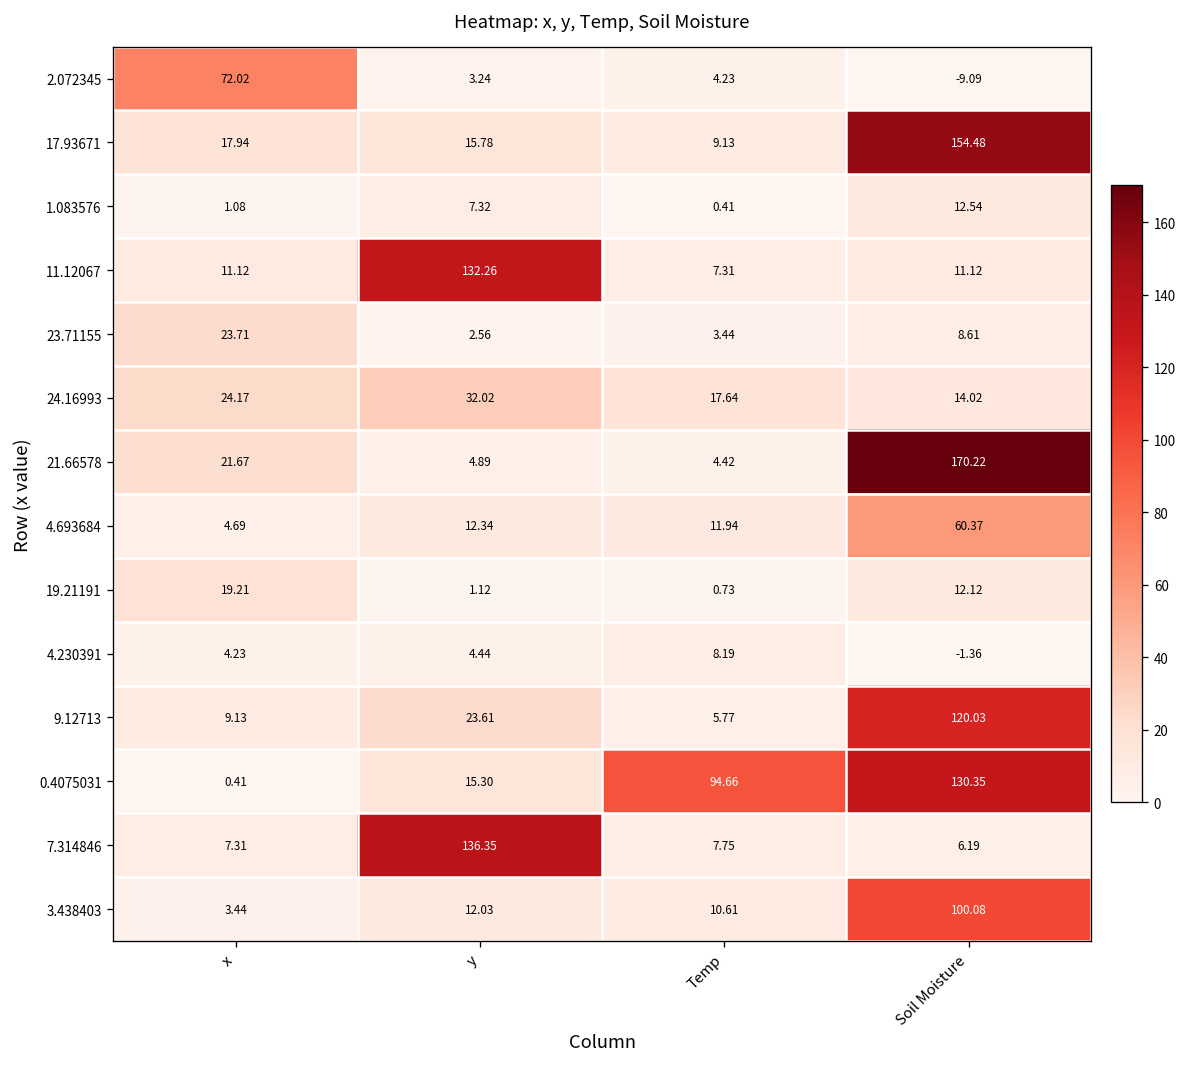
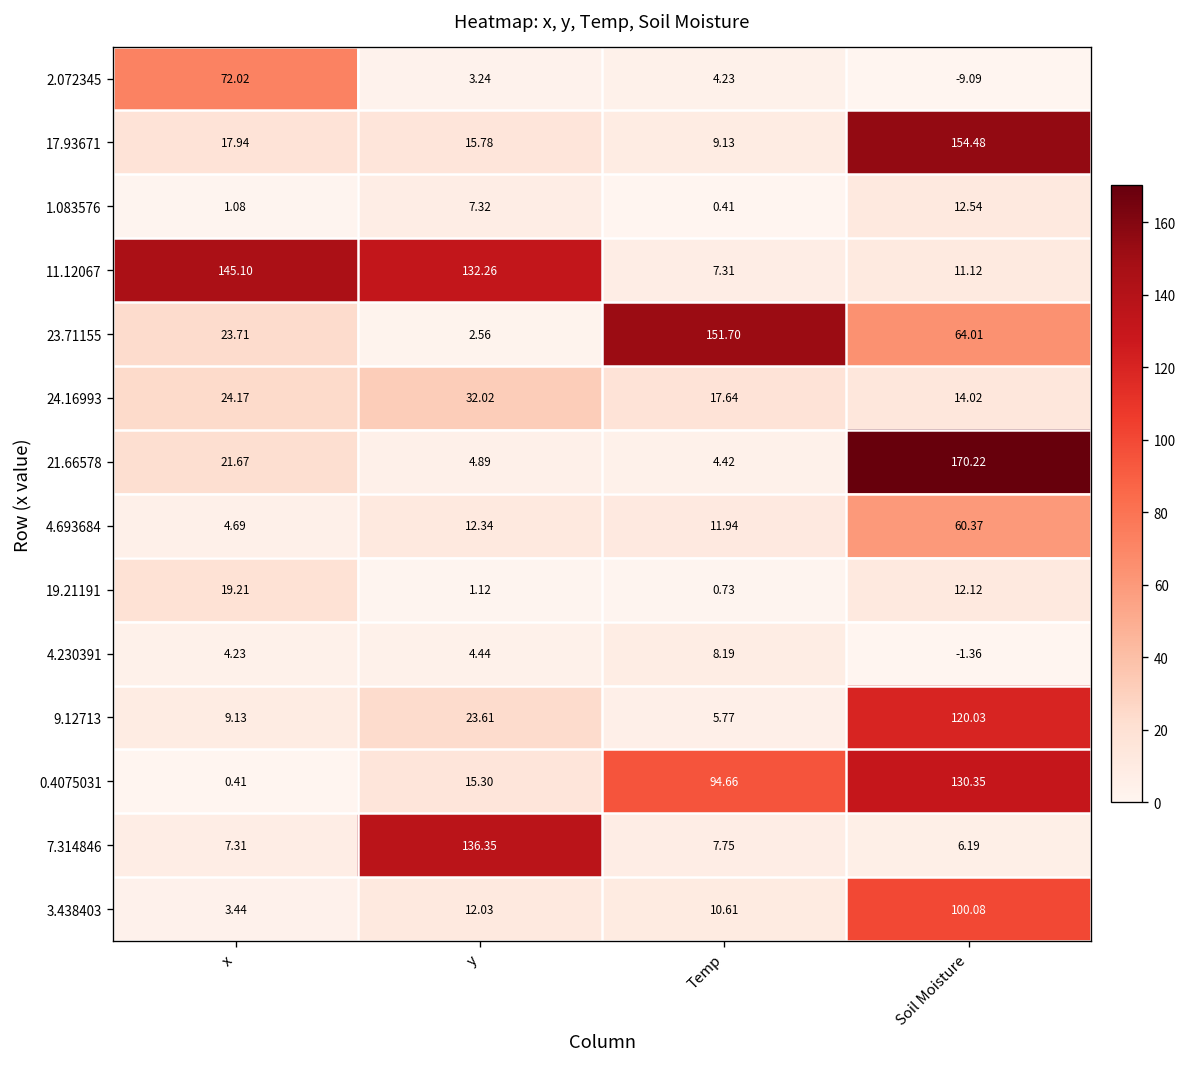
11.12067, x: 11.12 -> 145.10
23.71155, Temp: 3.44 -> 151.70
23.71155, Soil Moisture: 8.61 -> 64.01
